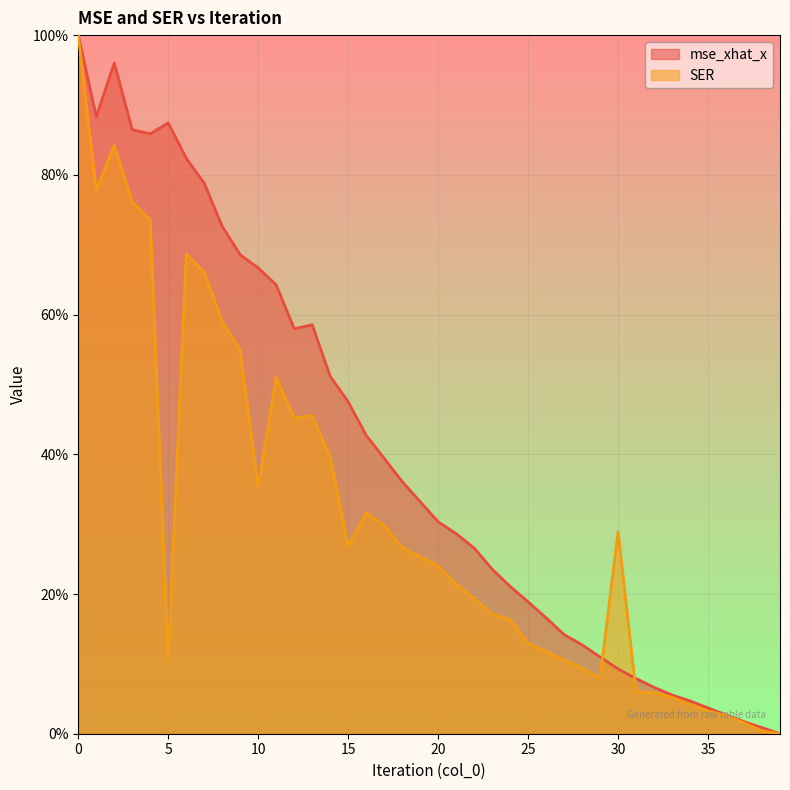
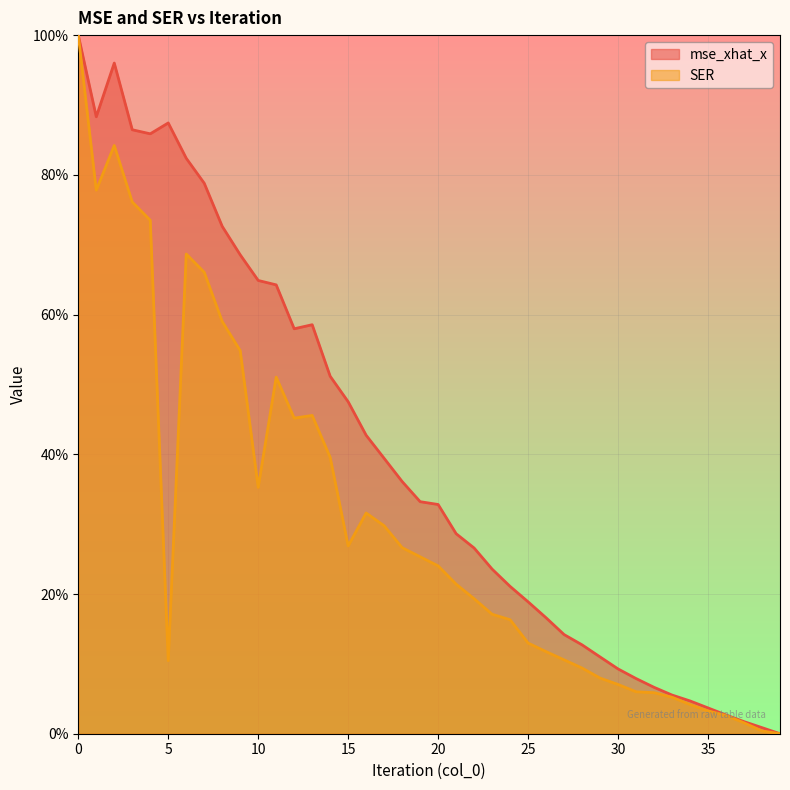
mse_xhat_x, 10: 67% -> 65%
mse_xhat_x, 20: 30% -> 33%
SER, 30: 29% -> 7%
